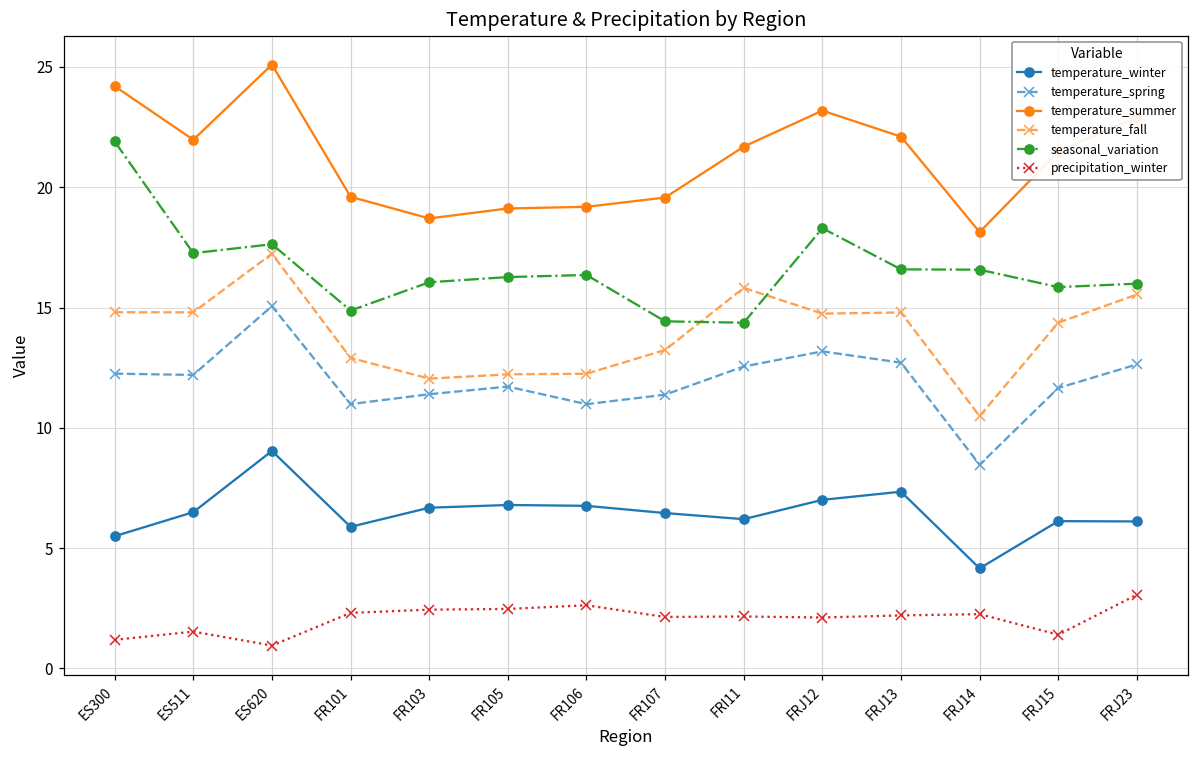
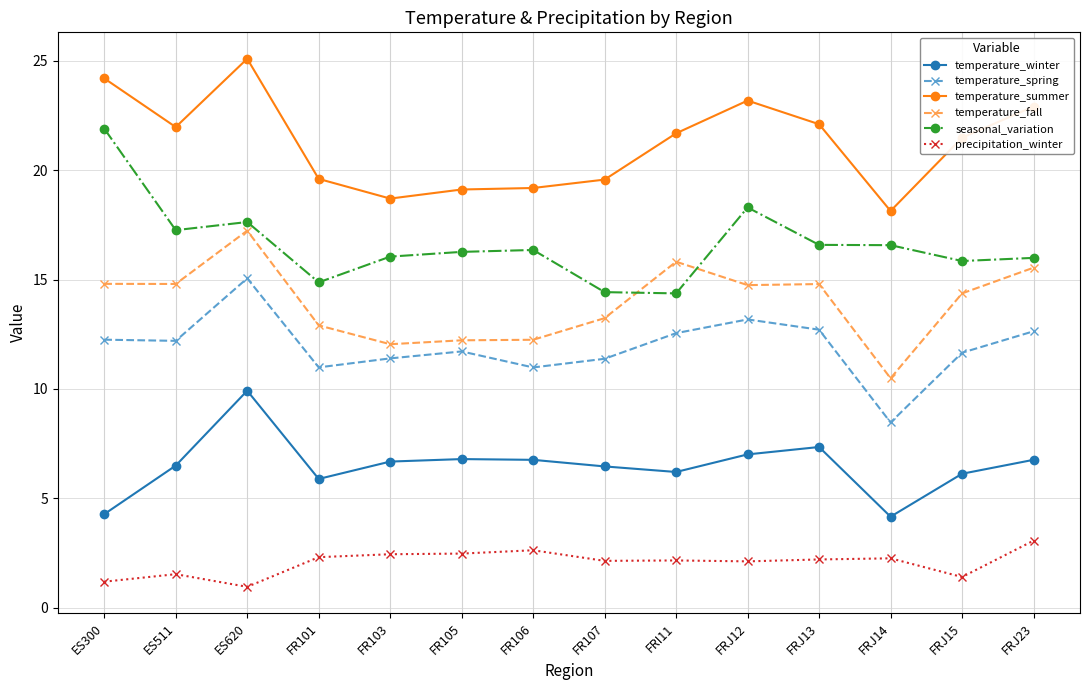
temperature_winter, ES300: 5.5 -> 4.3
temperature_winter, ES620: 9.0 -> 9.9
temperature_winter, FRJ23: 6.1 -> 6.8
